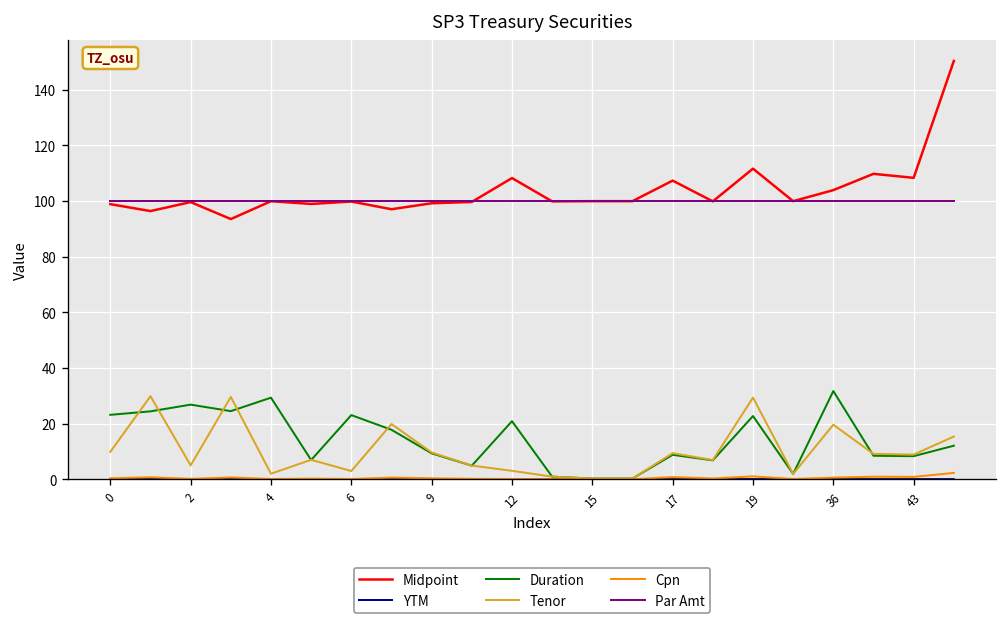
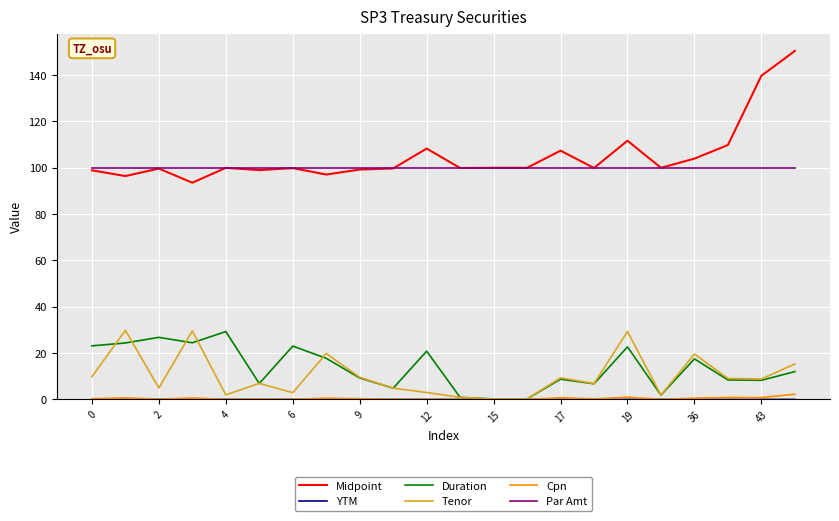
Duration, 36: 32 -> 18
Midpoint, 43: 108 -> 140
